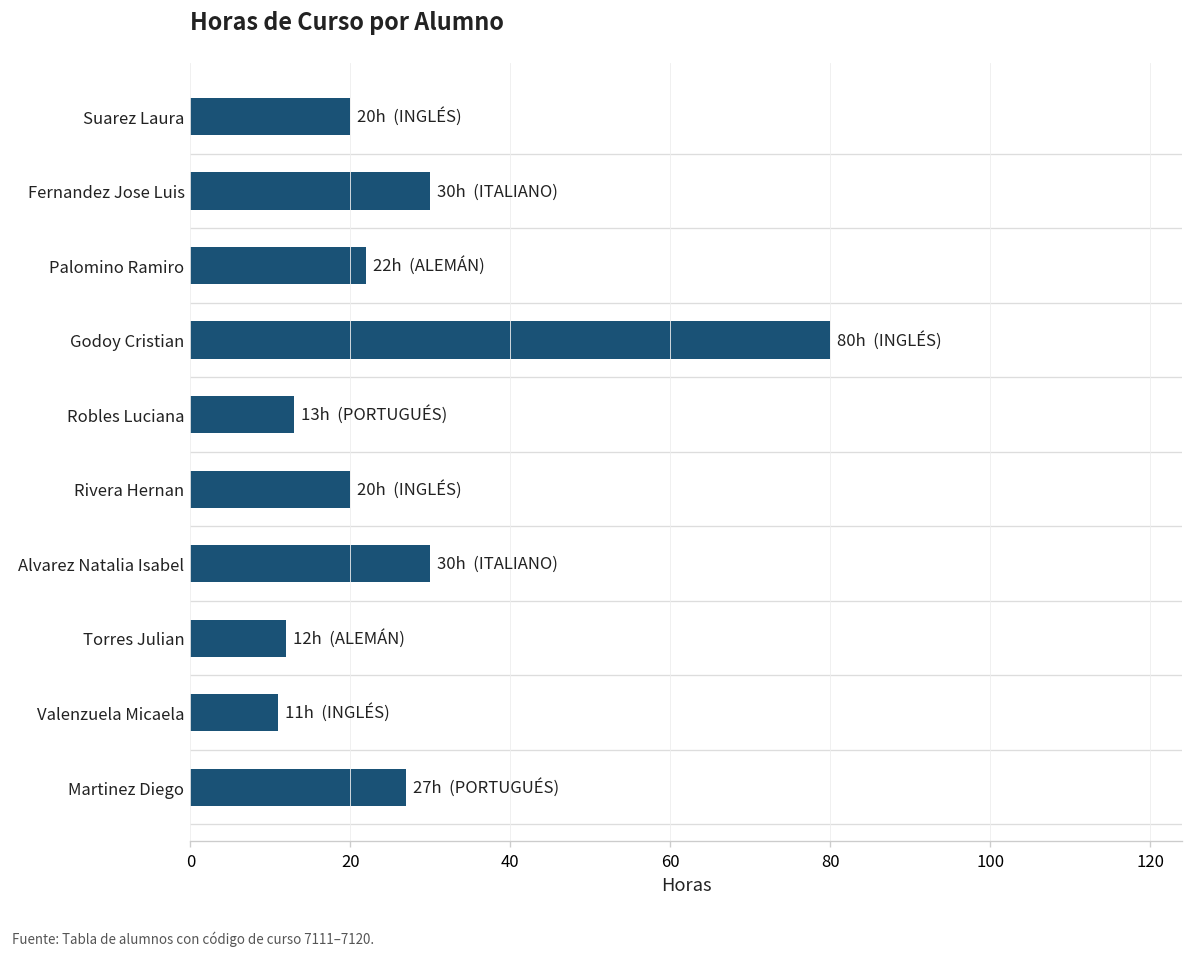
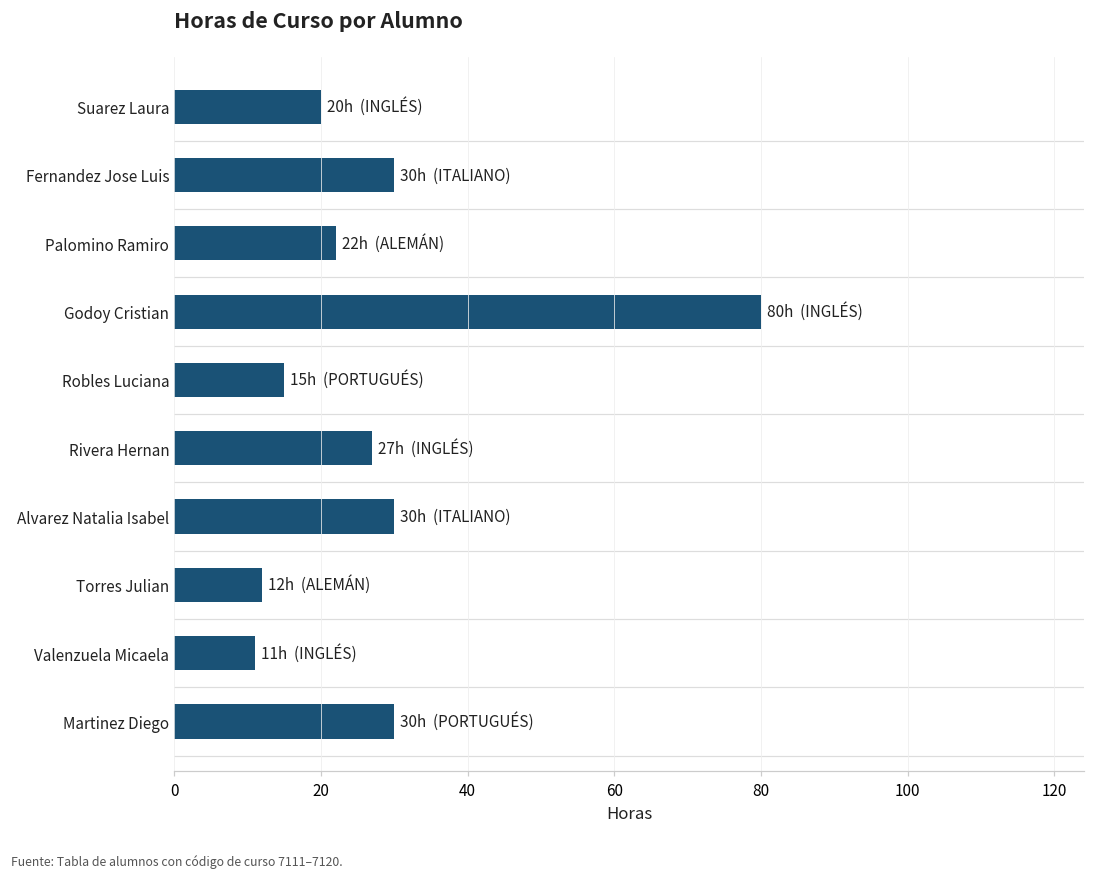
Robles Luciana: 13h -> 15h
Rivera Hernan: 20h -> 27h
Martinez Diego: 27h -> 30h
